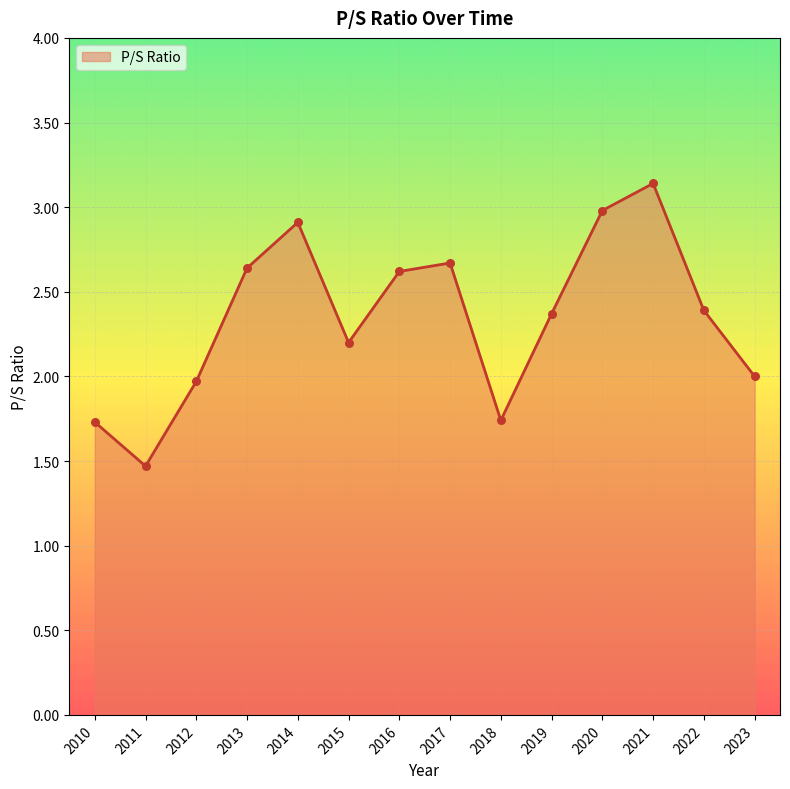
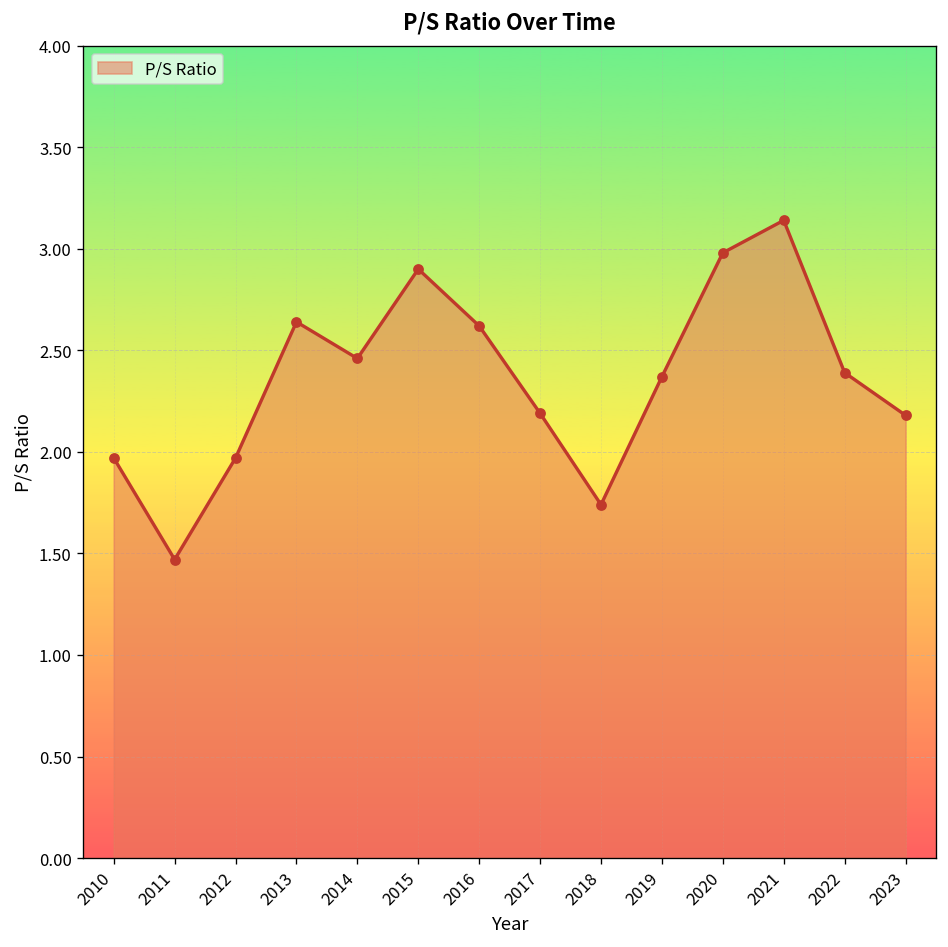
2010: 1.73 -> 1.97
2014: 2.91 -> 2.46
2015: 2.2 -> 2.9
2017: 2.67 -> 2.19
2023: 2.00 -> 2.18
